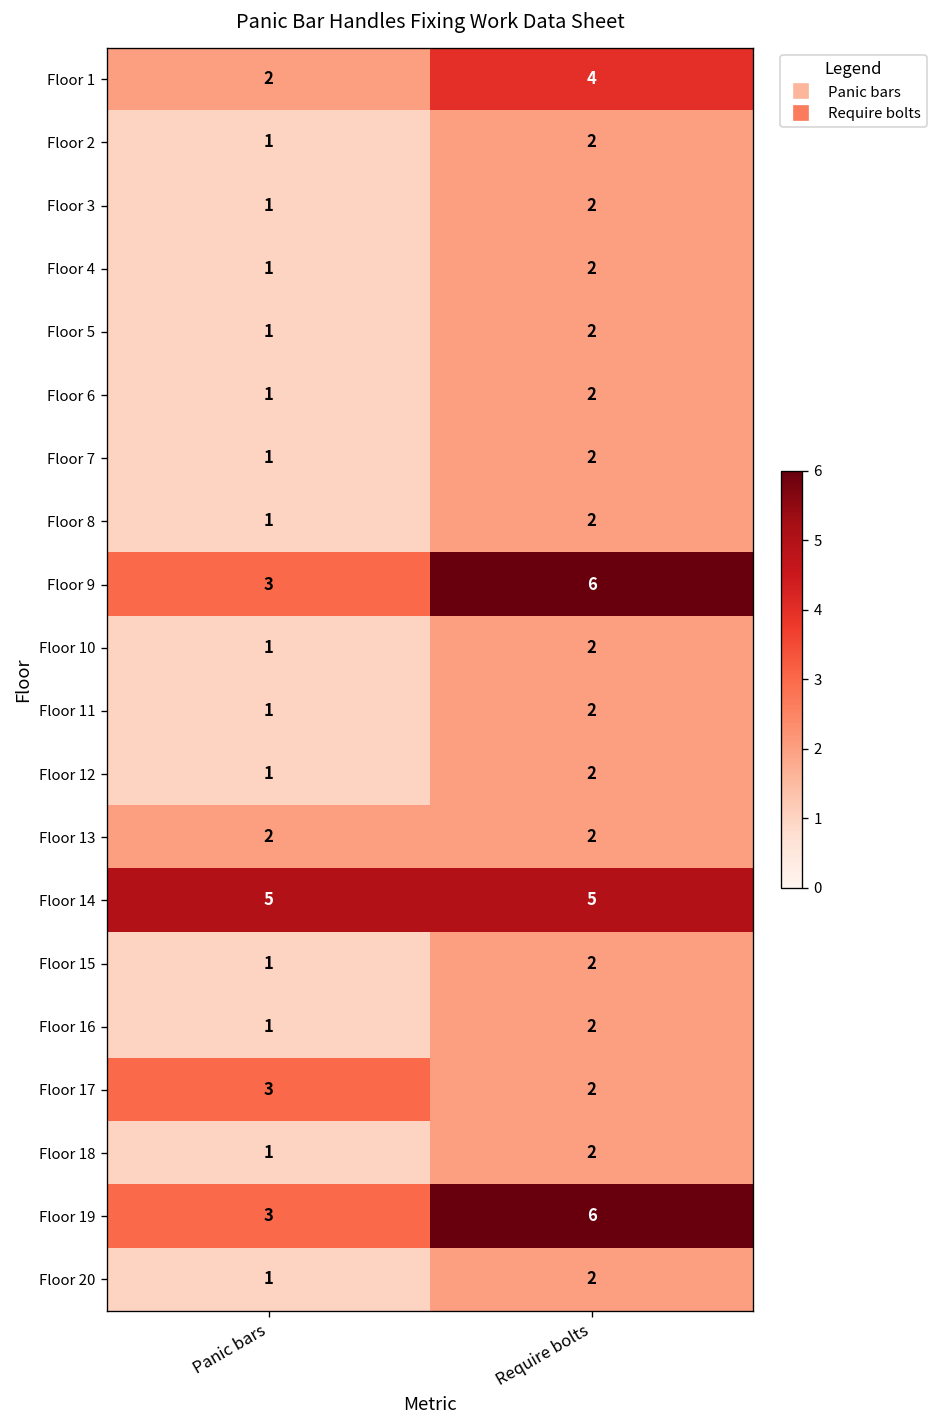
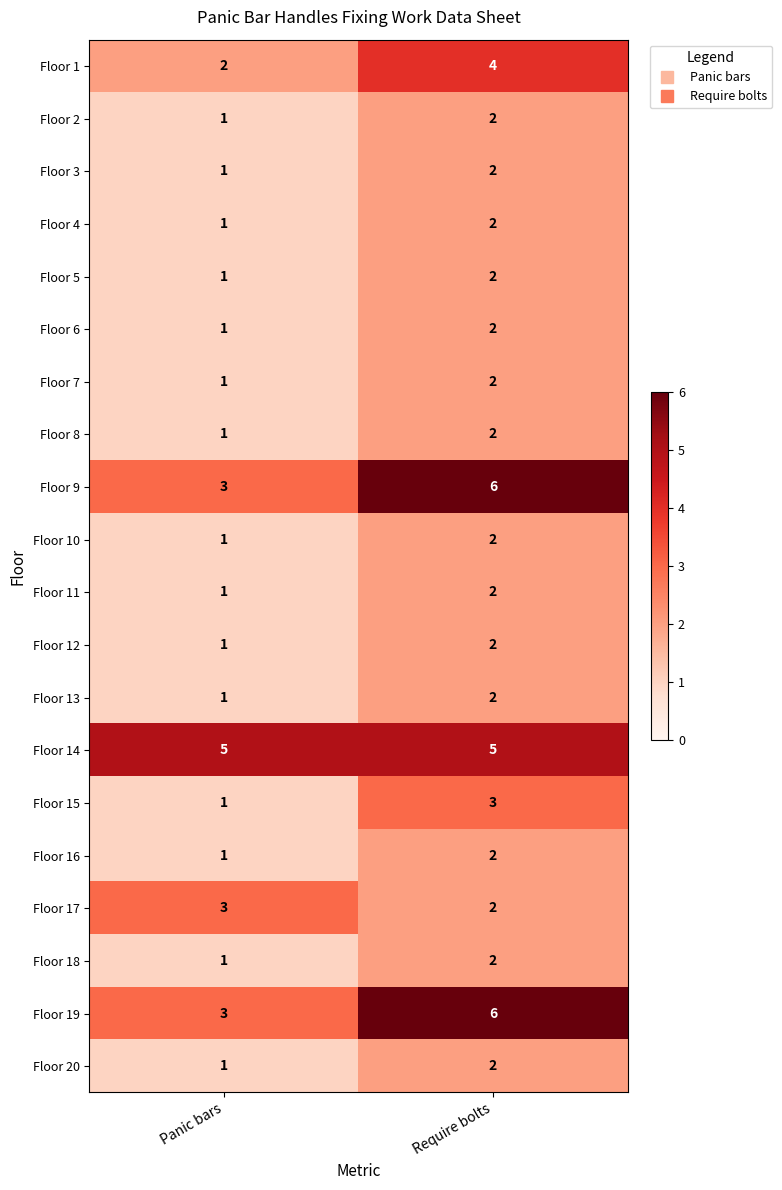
Floor 13, Panic bars: 2 -> 1
Floor 15, Require bolts: 2 -> 3
